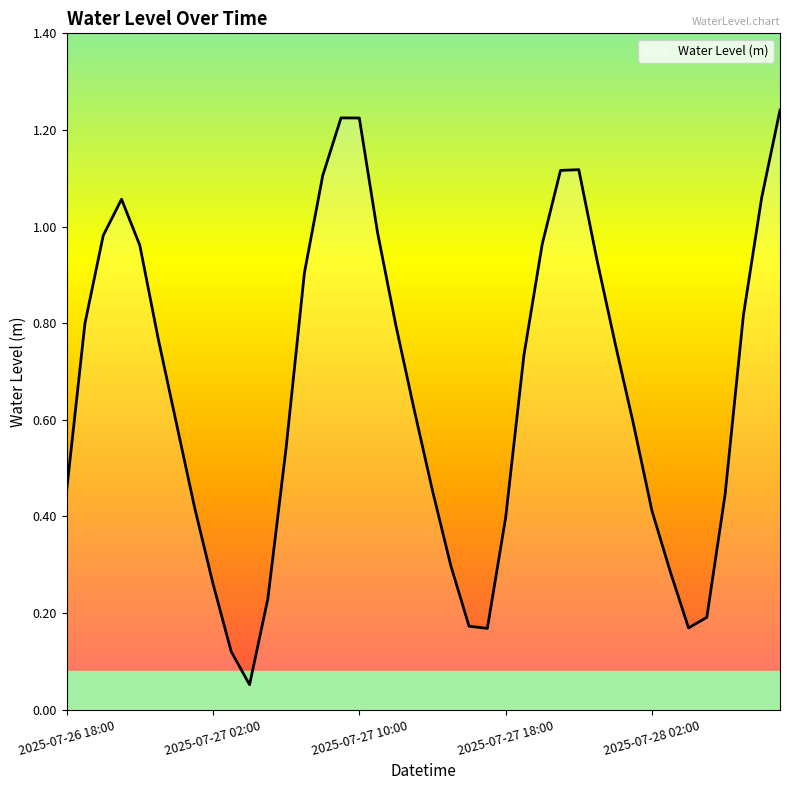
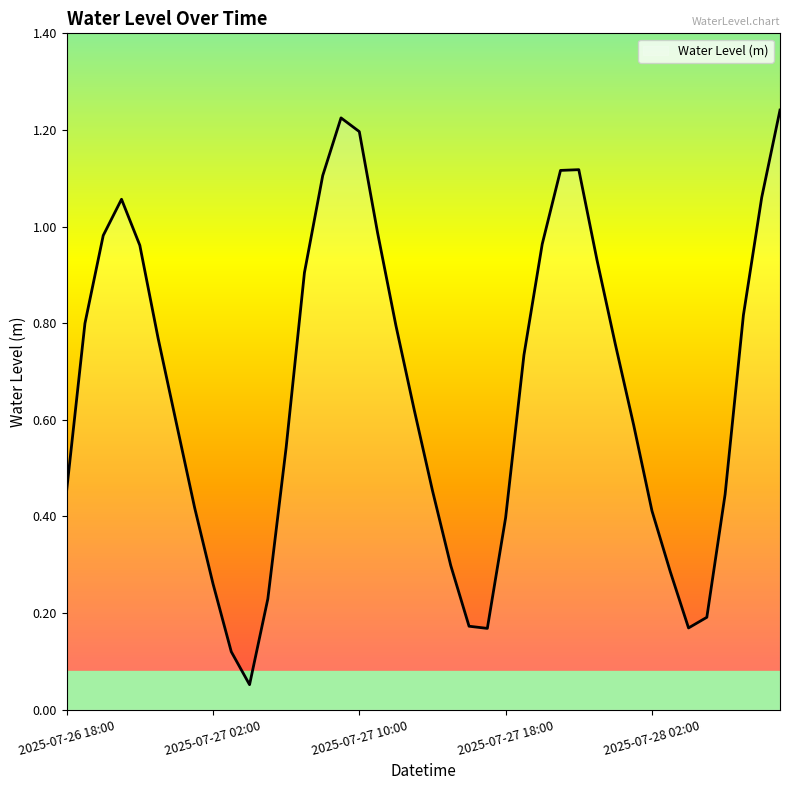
2025-07-27 10:00: 1.22 -> 1.20
